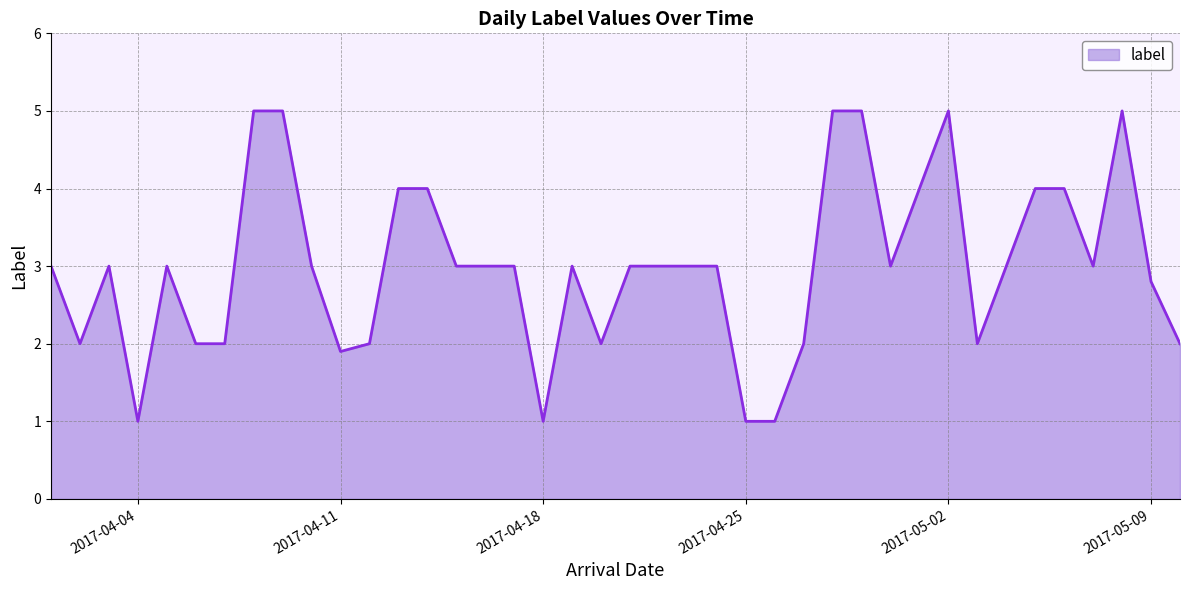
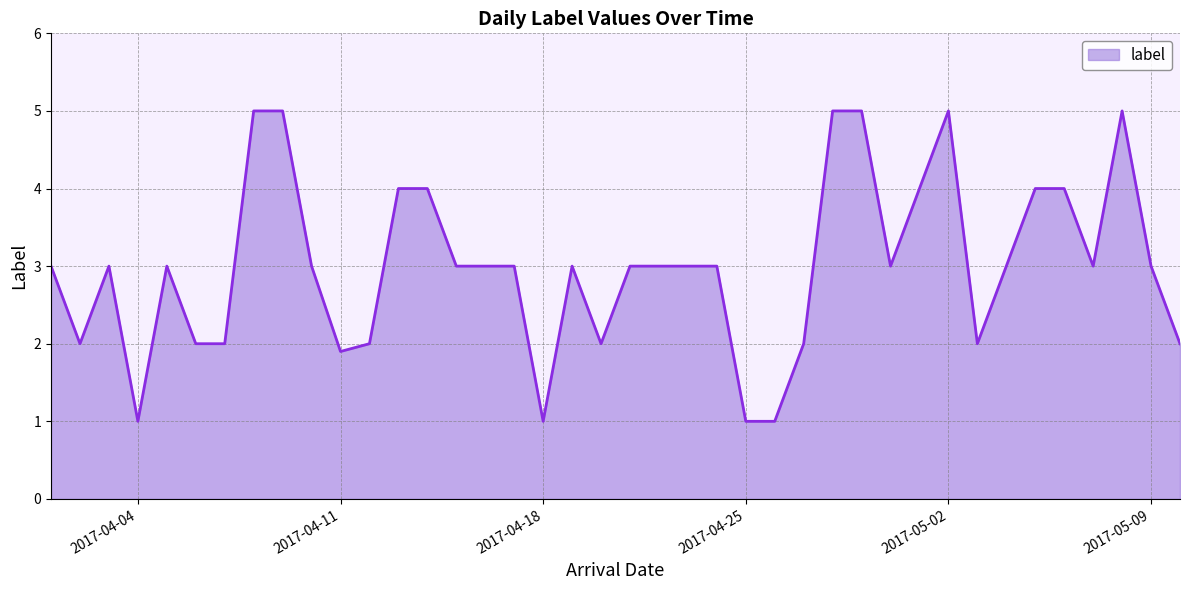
2017-05-09: 2.8 -> 3.0
